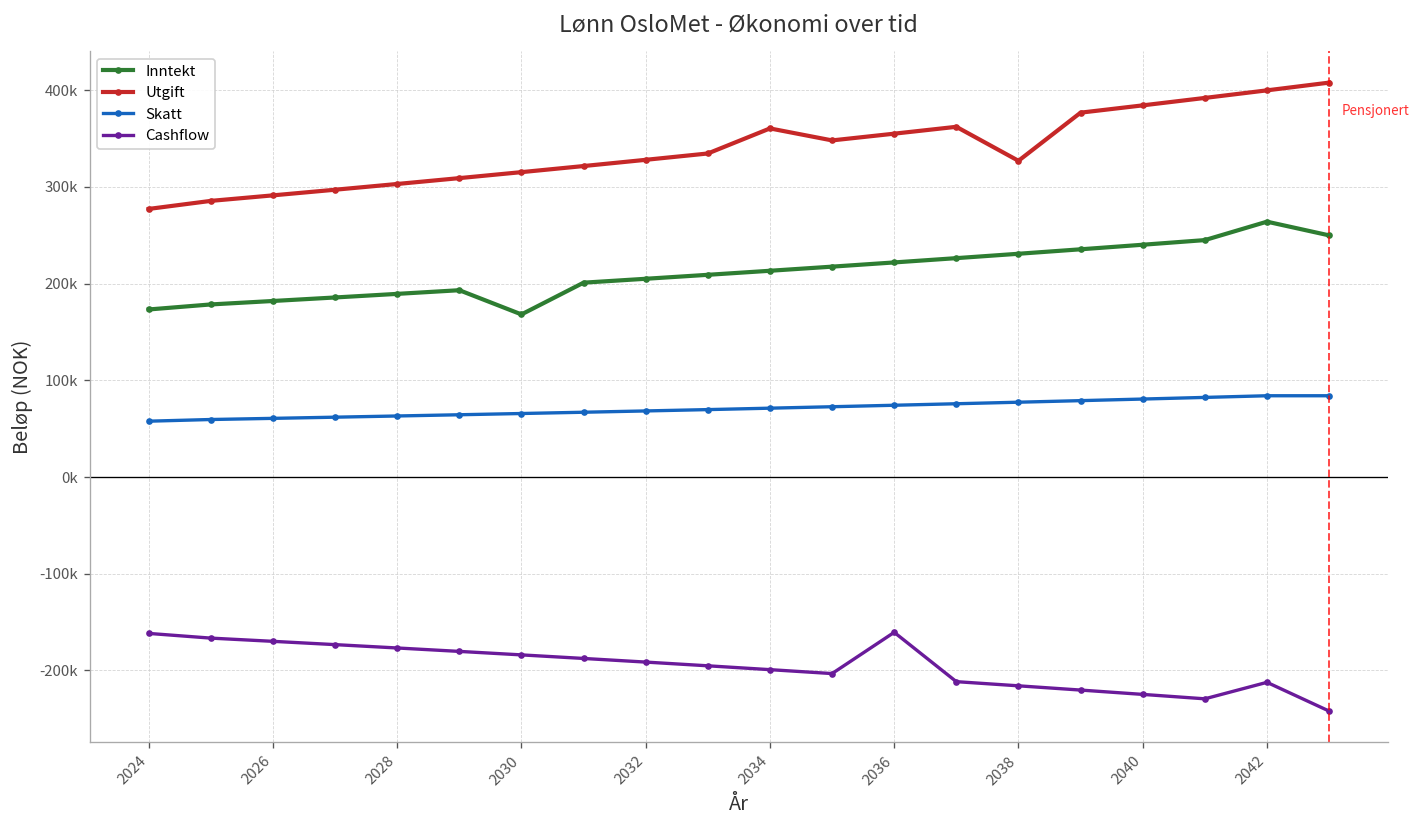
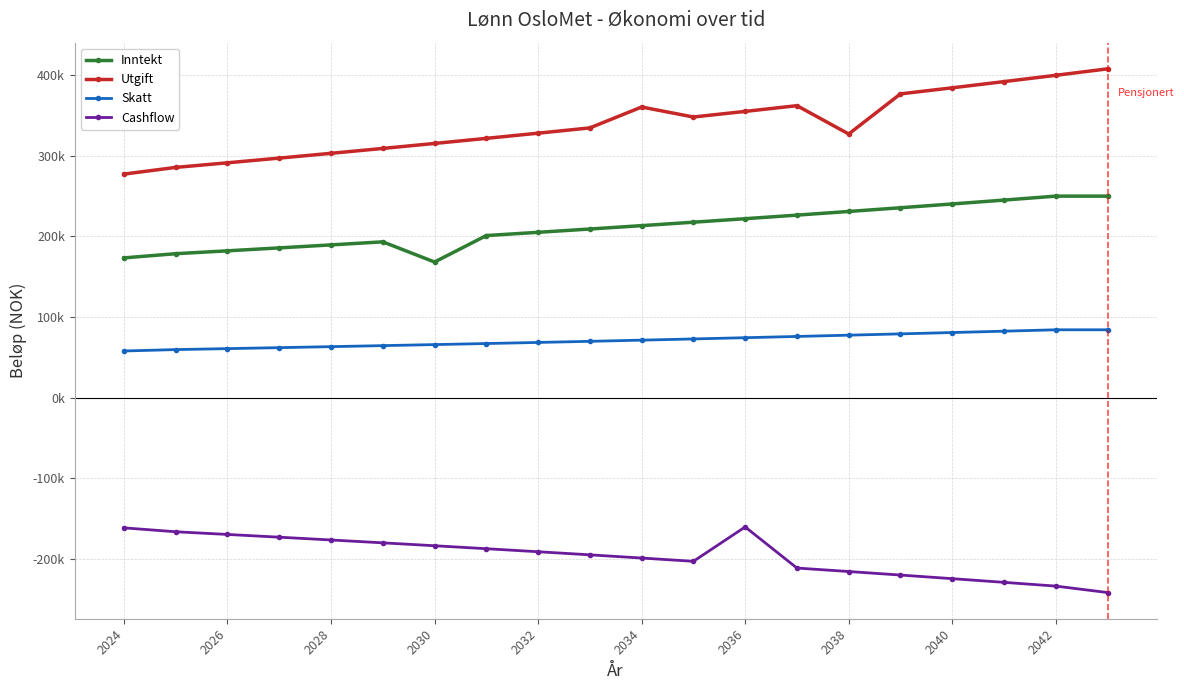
Inntekt, 2042: 260000 -> 250000
Cashflow, 2042: -210000 -> -230000
